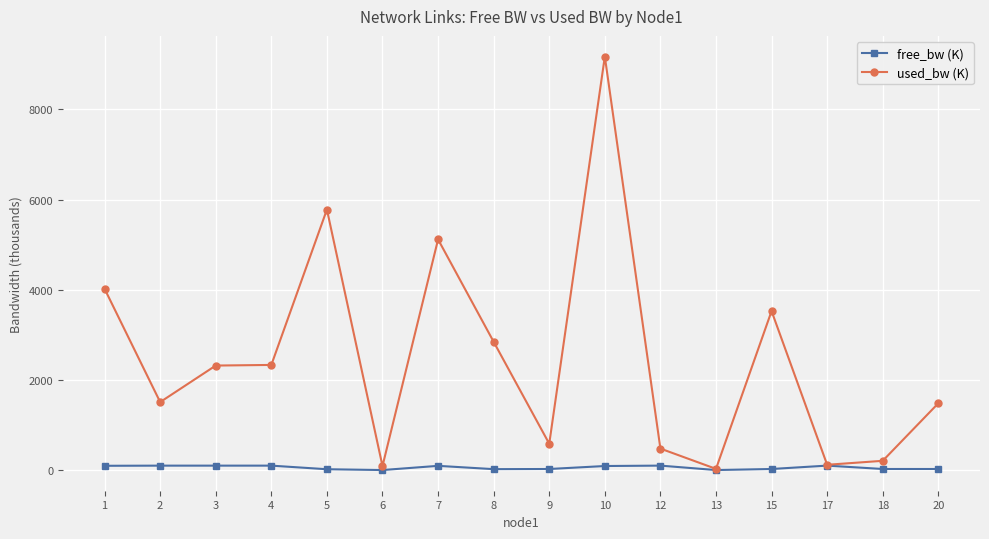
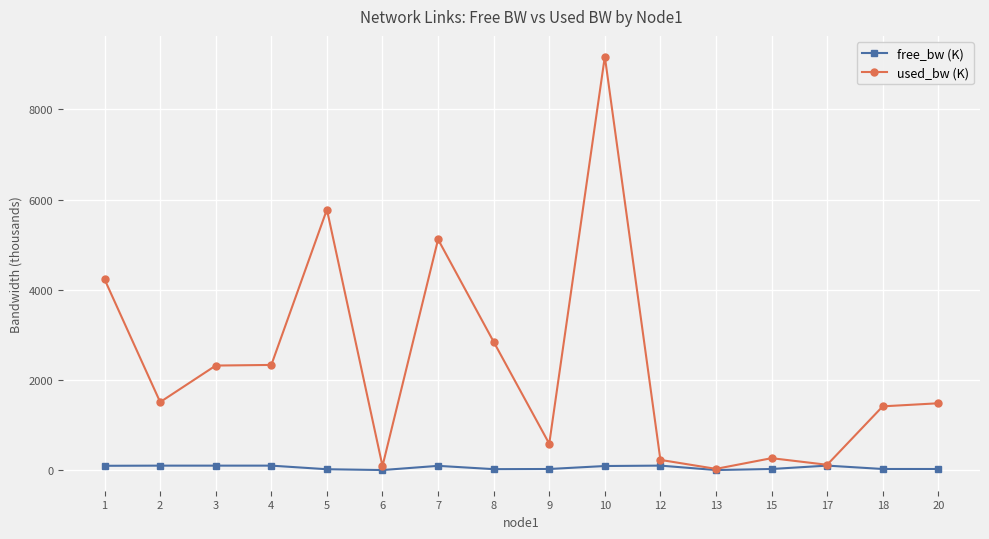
used_bw (K), 1: 4000 -> 4200
used_bw (K), 12: 500 -> 200
used_bw (K), 15: 3500 -> 300
used_bw (K), 18: 200 -> 1400
